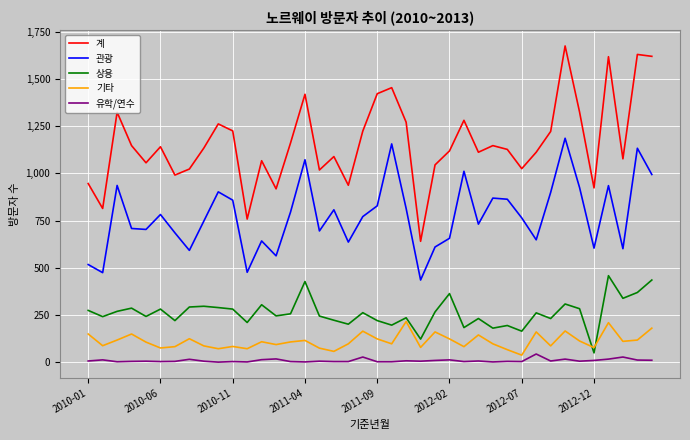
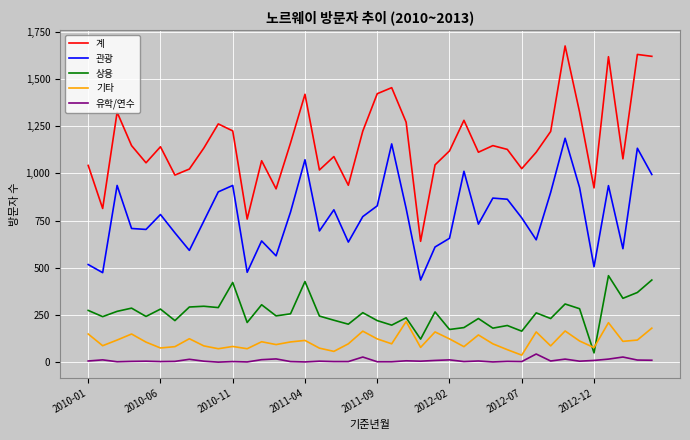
계, 2010-01: 950 -> 1,040
관광, 2010-11: 860 -> 940
상용, 2010-11: 280 -> 420
상용, 2012-02: 360 -> 170
관광, 2012-12: 600 -> 510
